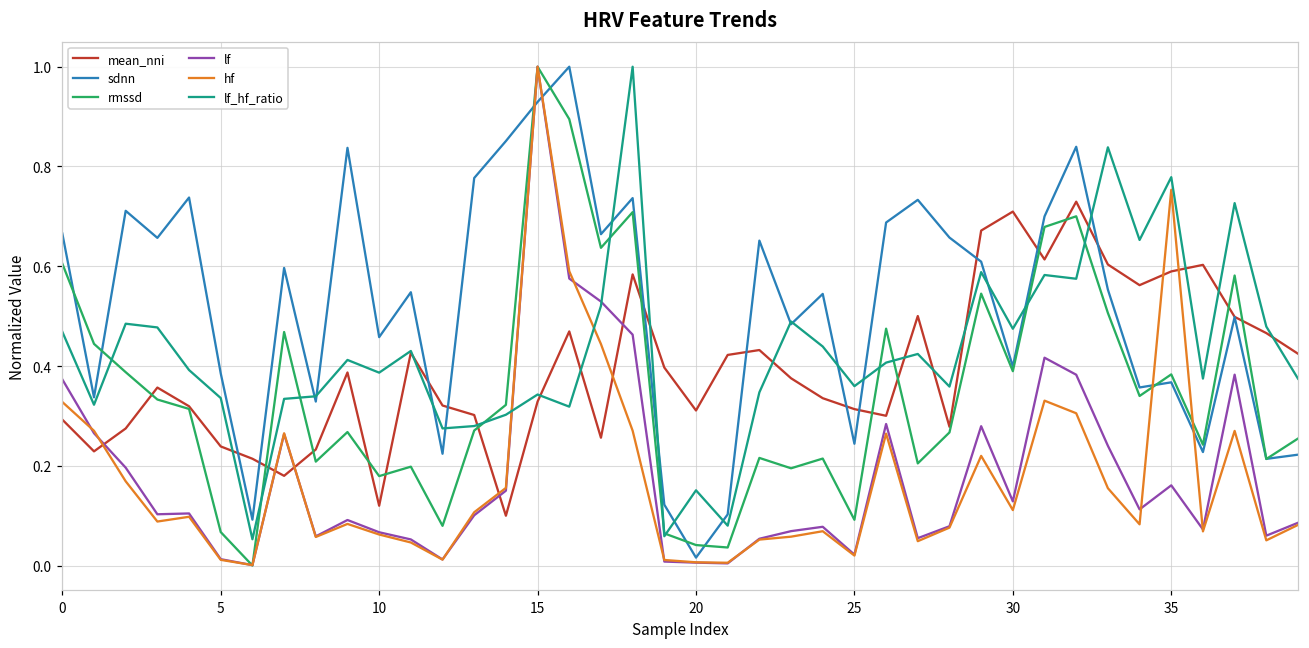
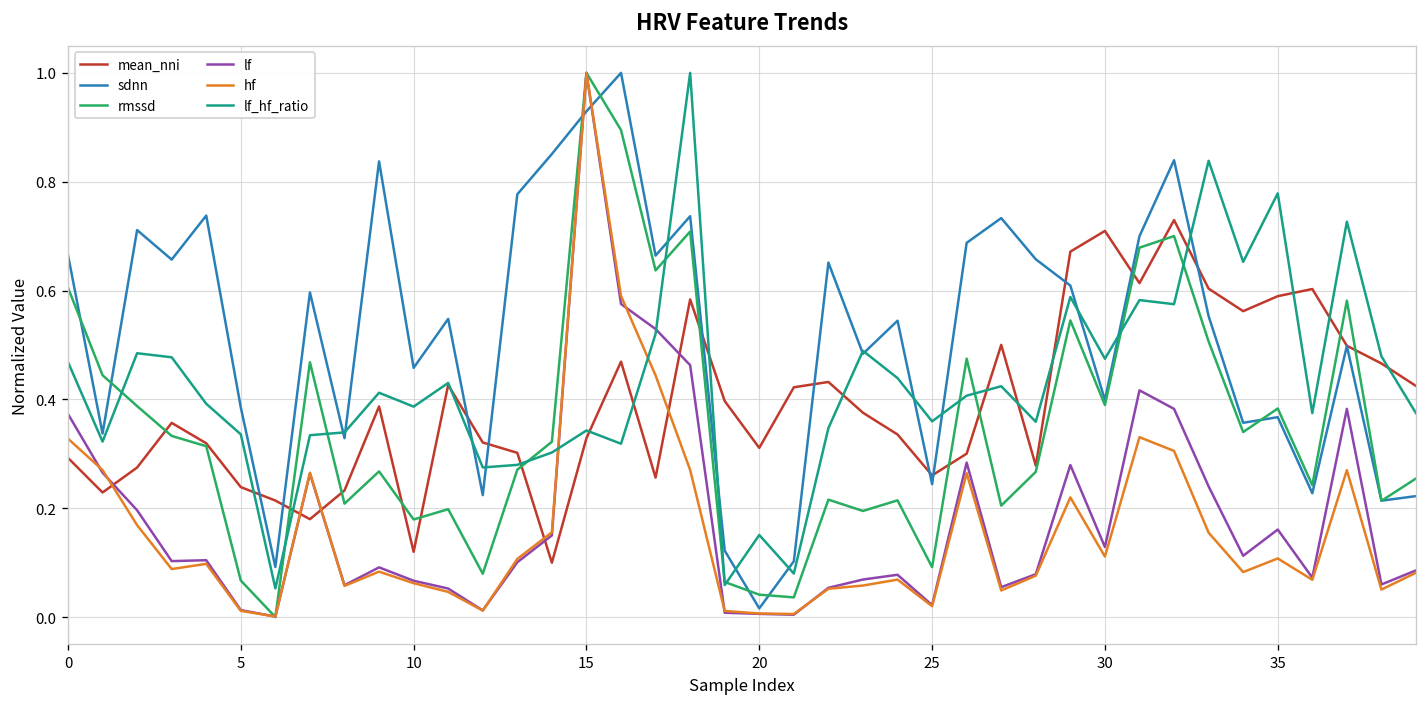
mean_nni, 25: 0.31 -> 0.26
hf, 35: 0.75 -> 0.11
